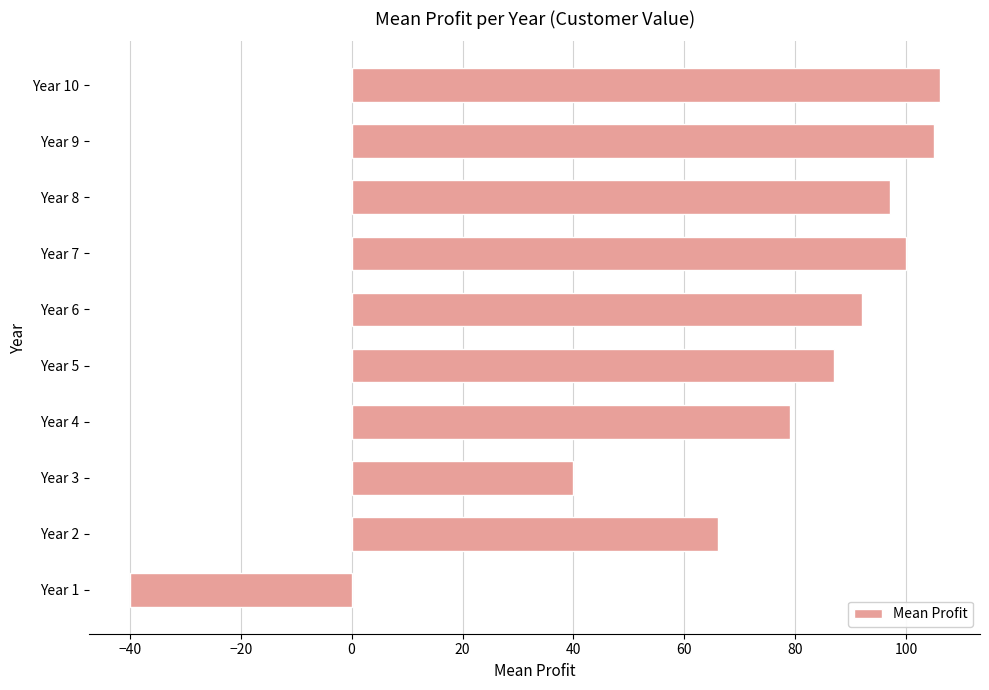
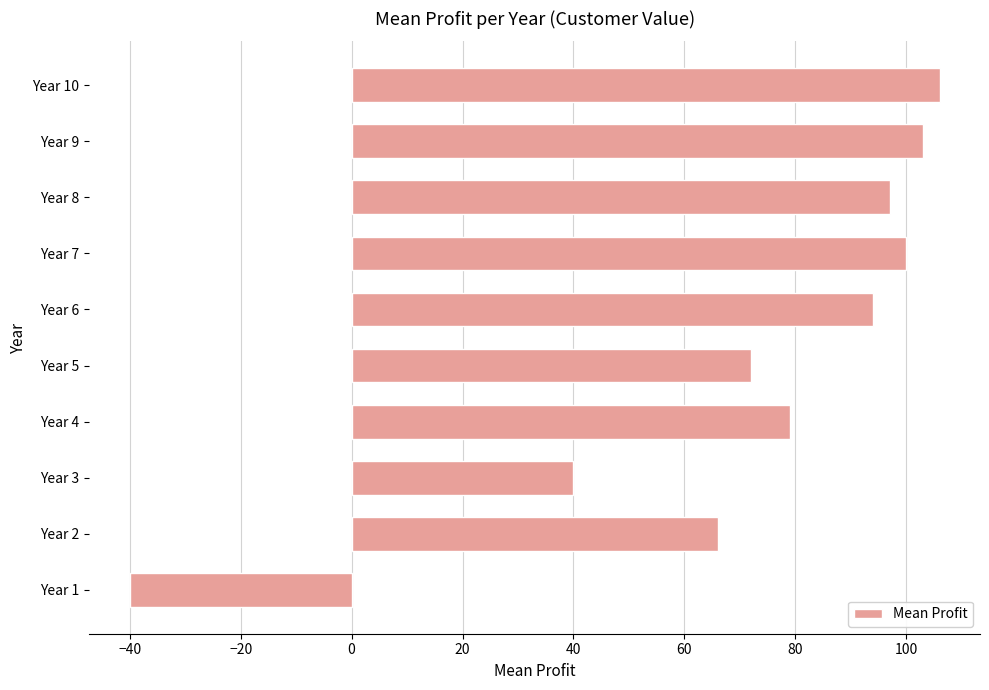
Year 9: 105 -> 103
Year 6: 92 -> 94
Year 5: 87 -> 72
